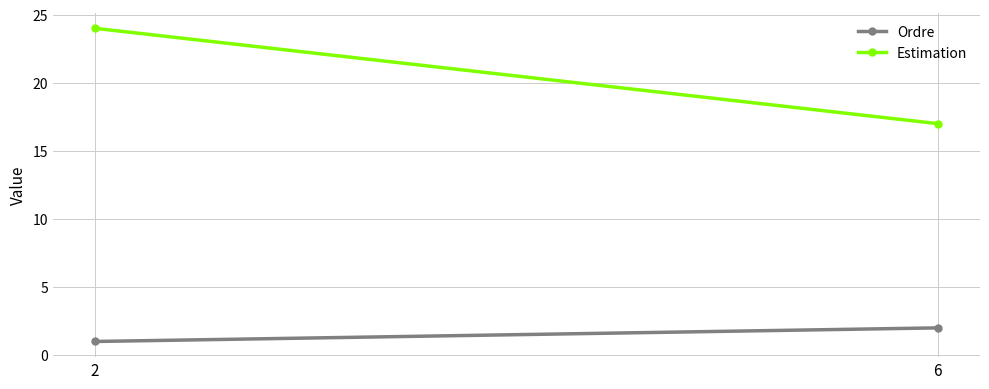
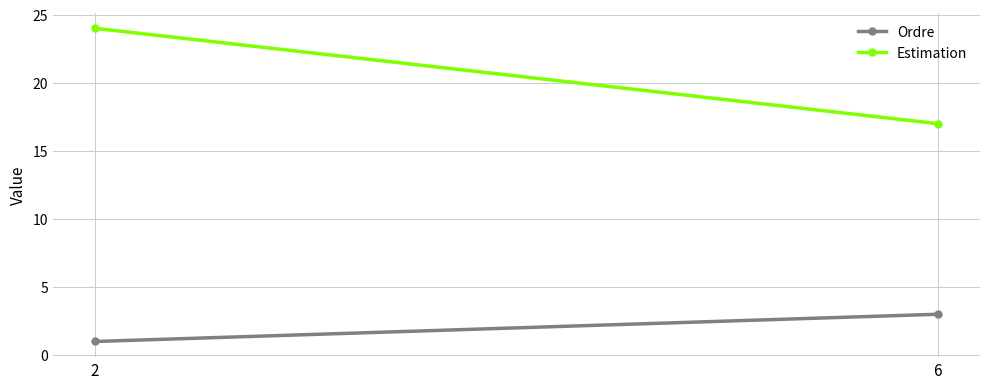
Ordre, 6: 2 -> 3
